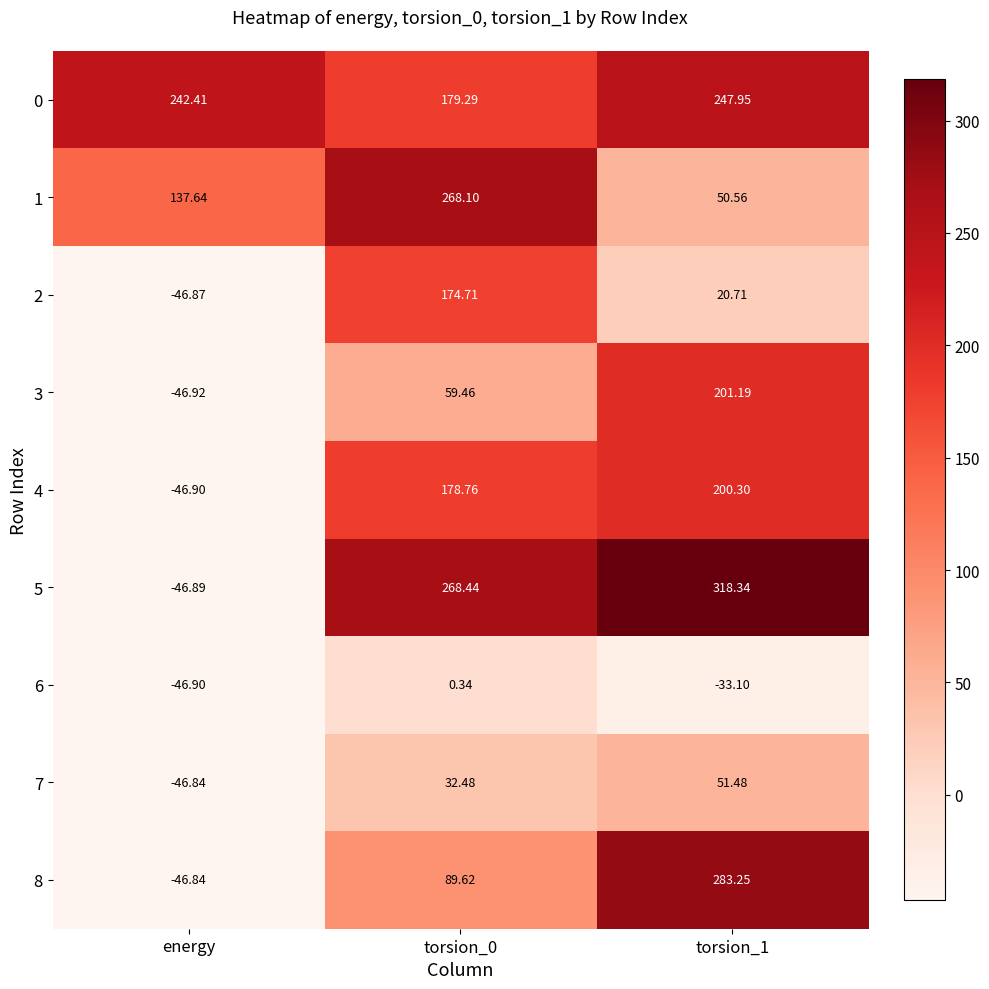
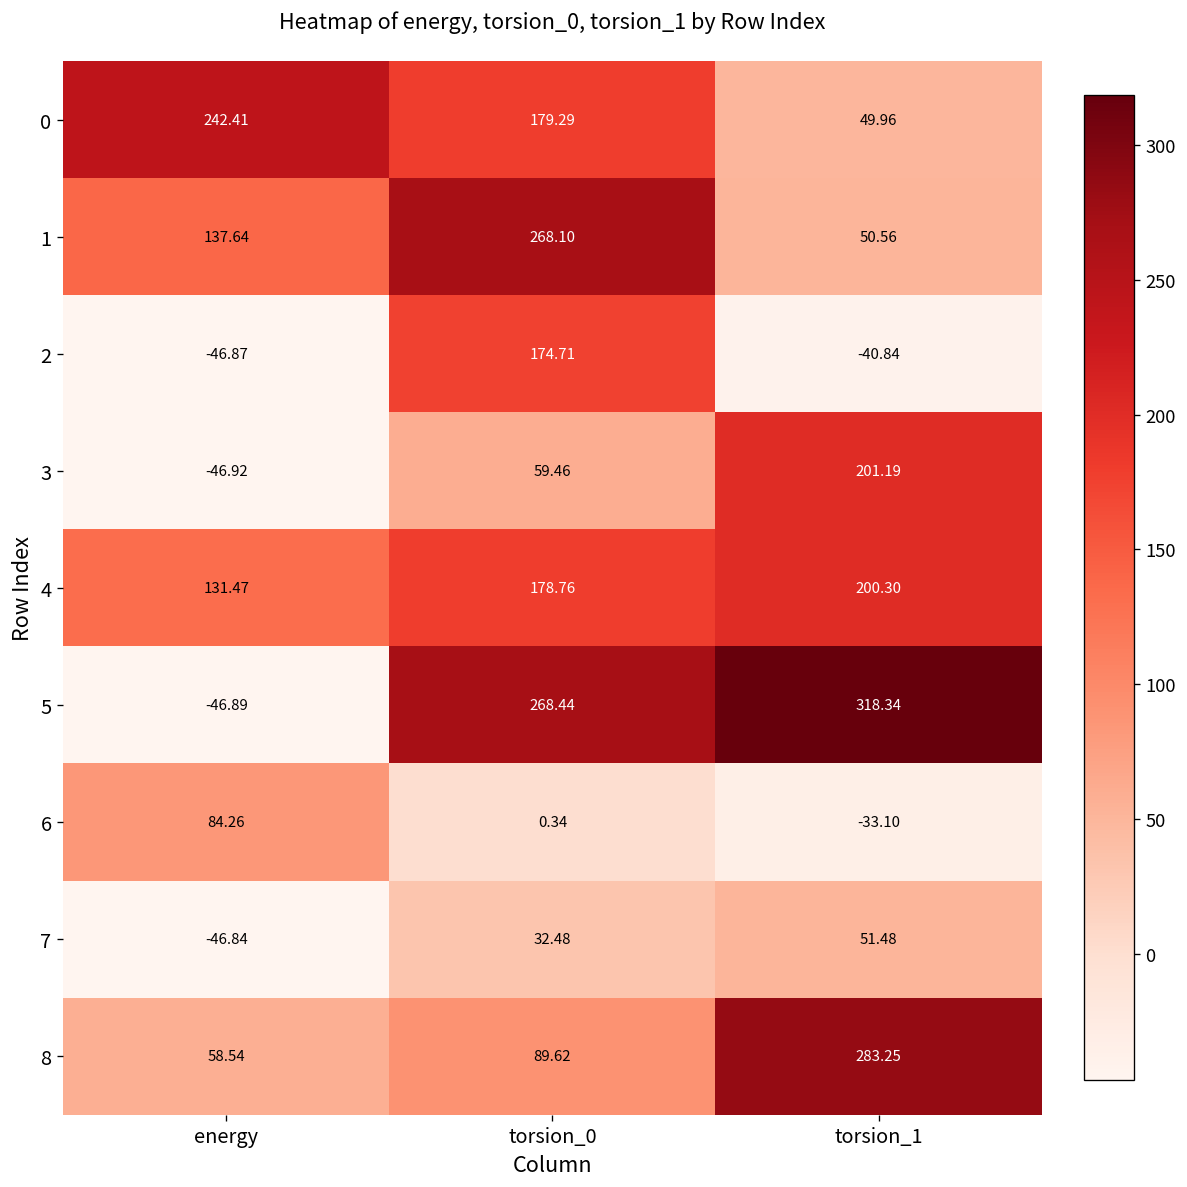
0, torsion_1: 247.95 -> 49.96
2, torsion_1: 20.71 -> -40.84
4, energy: -46.90 -> 131.47
6, energy: -46.90 -> 84.26
8, energy: -46.84 -> 58.54
